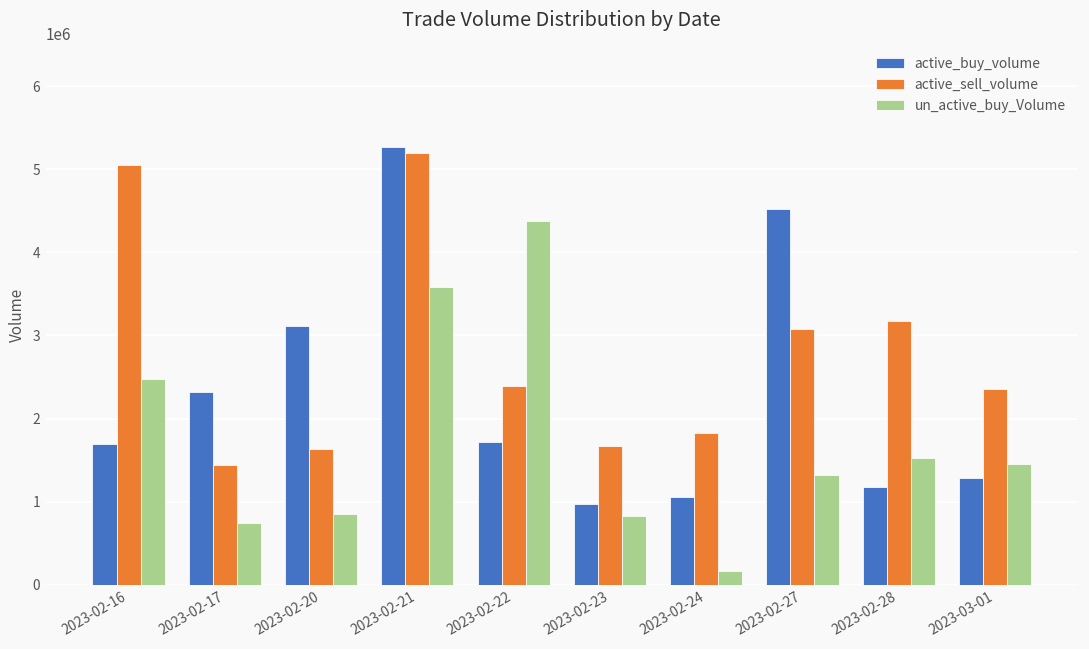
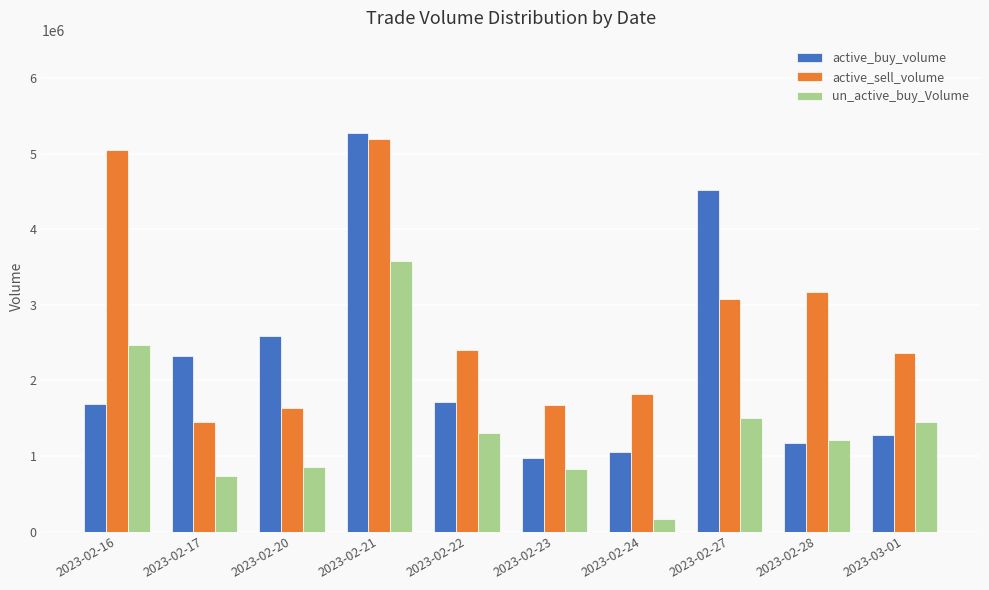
active_buy_volume, 2023-02-20: 3100000 -> 2600000
un_active_buy_Volume, 2023-02-22: 4400000 -> 1300000
un_active_buy_Volume, 2023-02-27: 1300000 -> 1500000
un_active_buy_Volume, 2023-02-28: 1500000 -> 1200000
